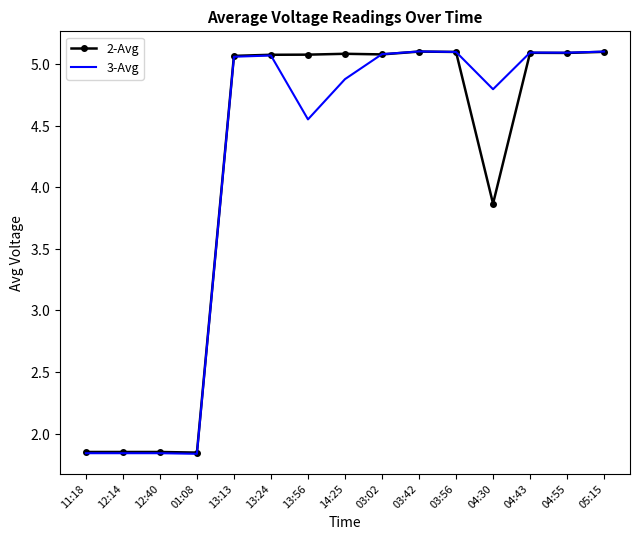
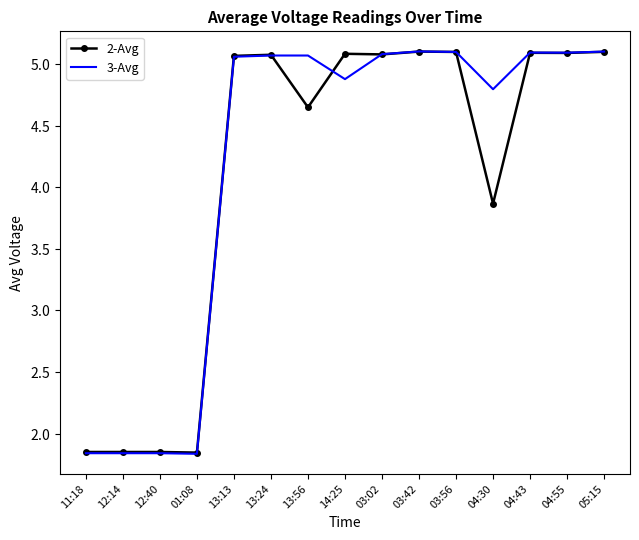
2-Avg, 13:56: 5.08 -> 4.65
3-Avg, 13:56: 4.55 -> 5.07
